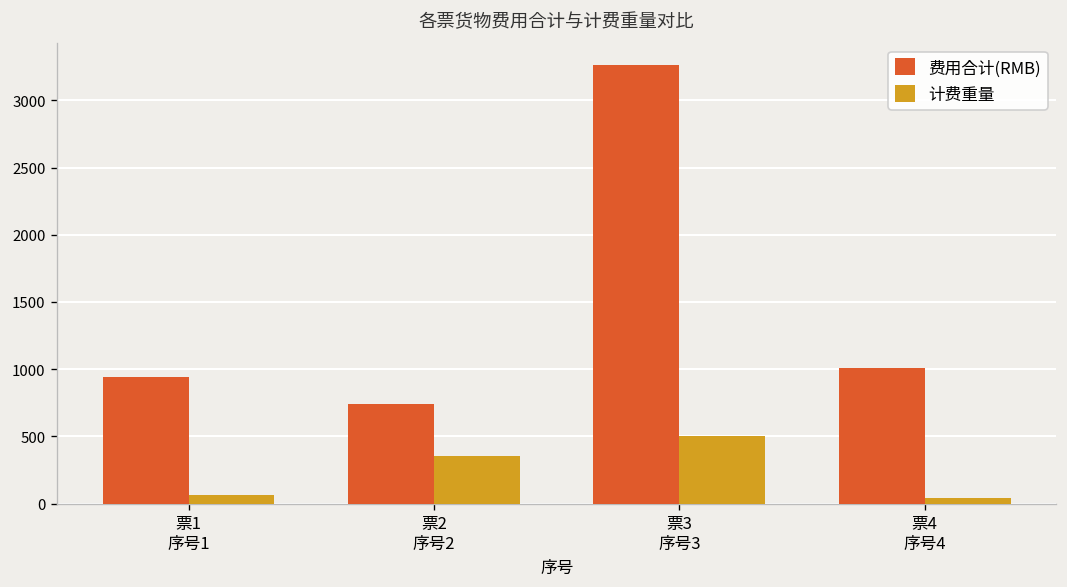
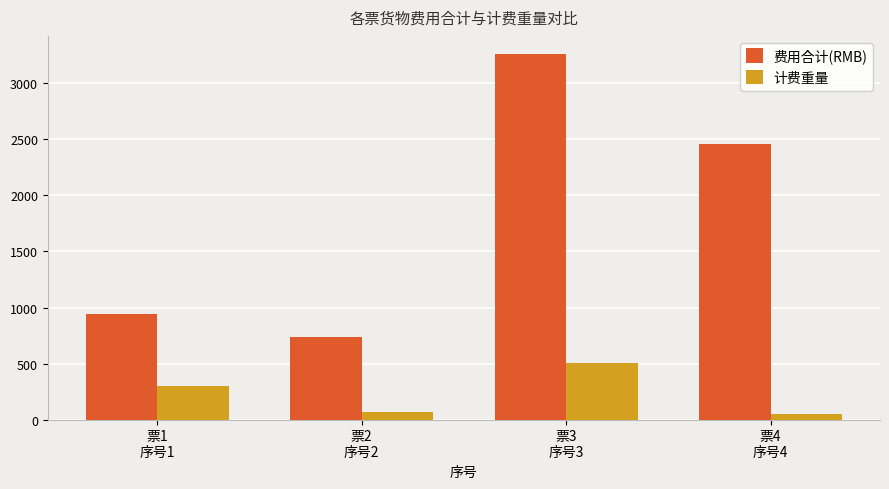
计费重量, 票1 序号1: 60 -> 300
计费重量, 票2 序号2: 360 -> 60
费用合计(RMB), 票4 序号4: 1010 -> 2460
